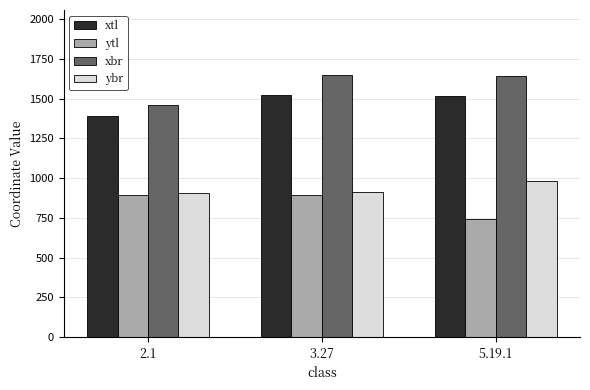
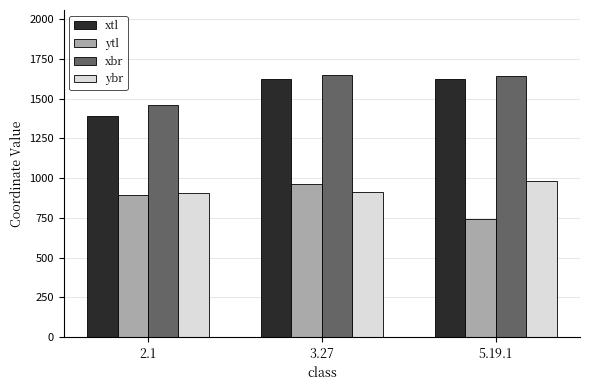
xtl, 3.27: 1520 -> 1620
ytl, 3.27: 890 -> 960
xtl, 5.19.1: 1520 -> 1620
